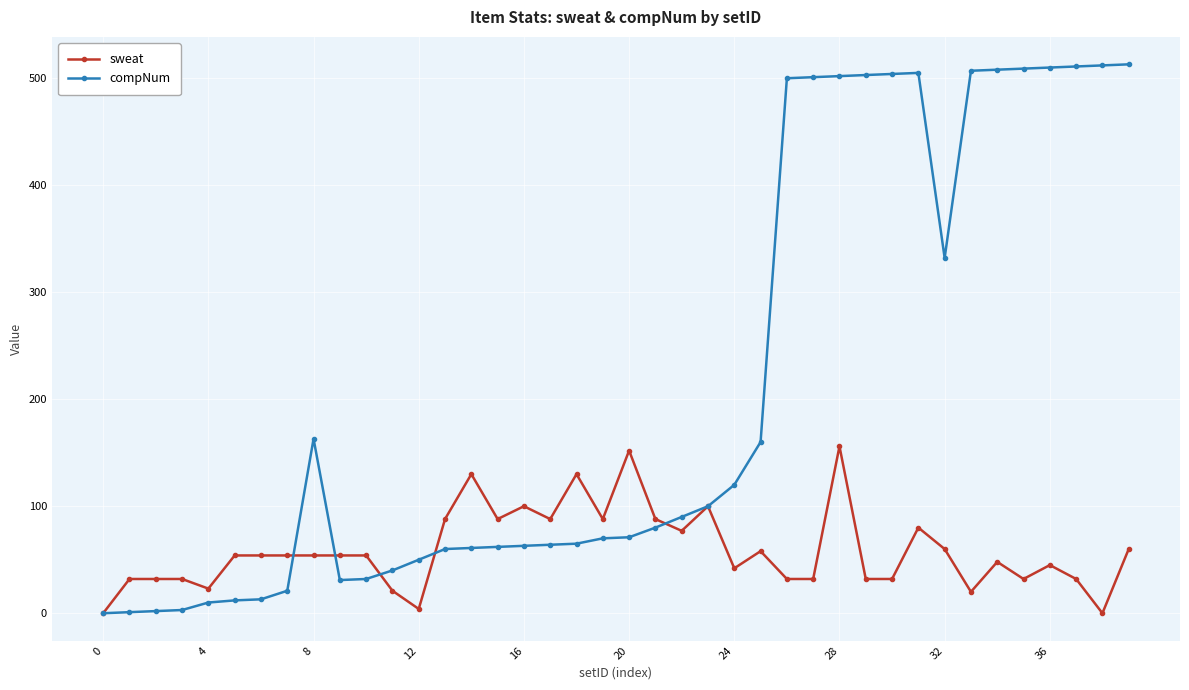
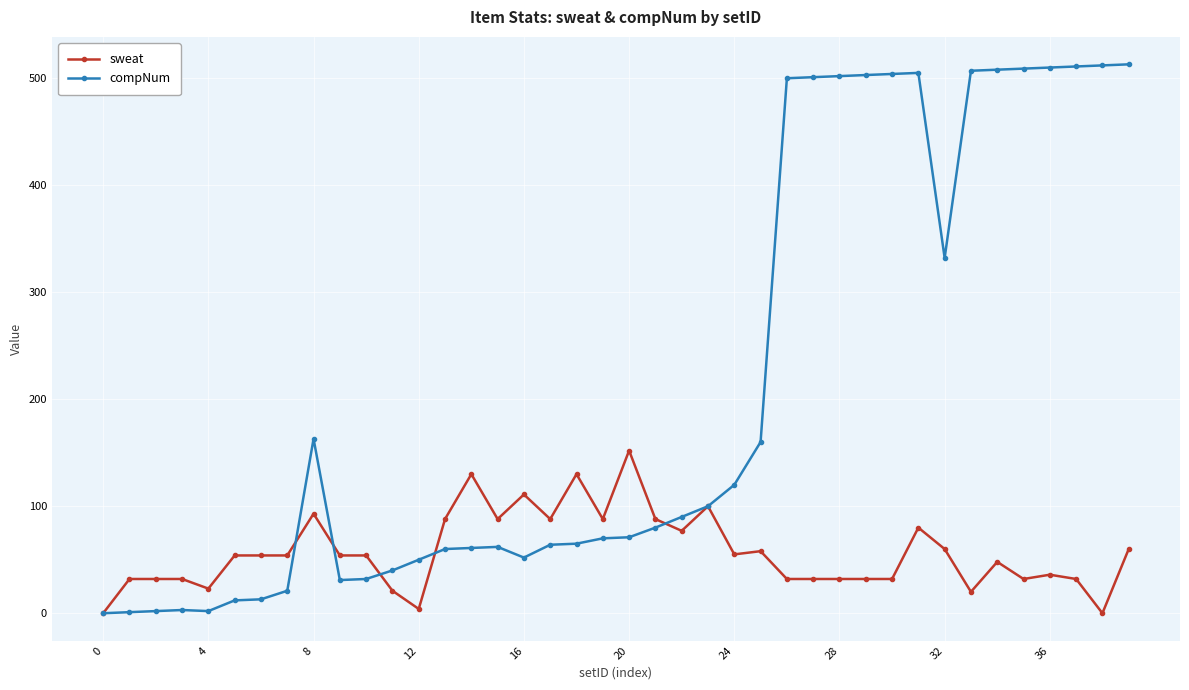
compNum, 4: 10 -> 2
sweat, 8: 54 -> 93
sweat, 16: 100 -> 111
compNum, 16: 63 -> 52
sweat, 24: 42 -> 55
sweat, 28: 156 -> 32
sweat, 36: 45 -> 36
